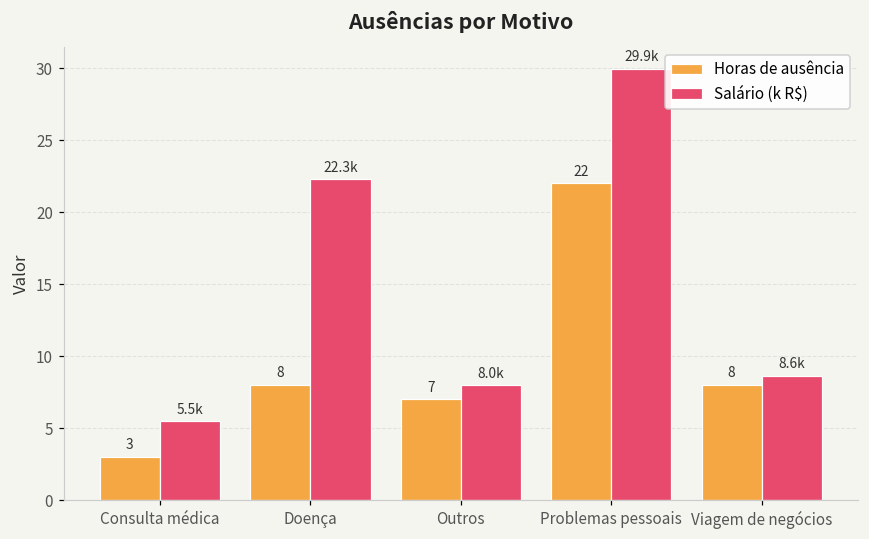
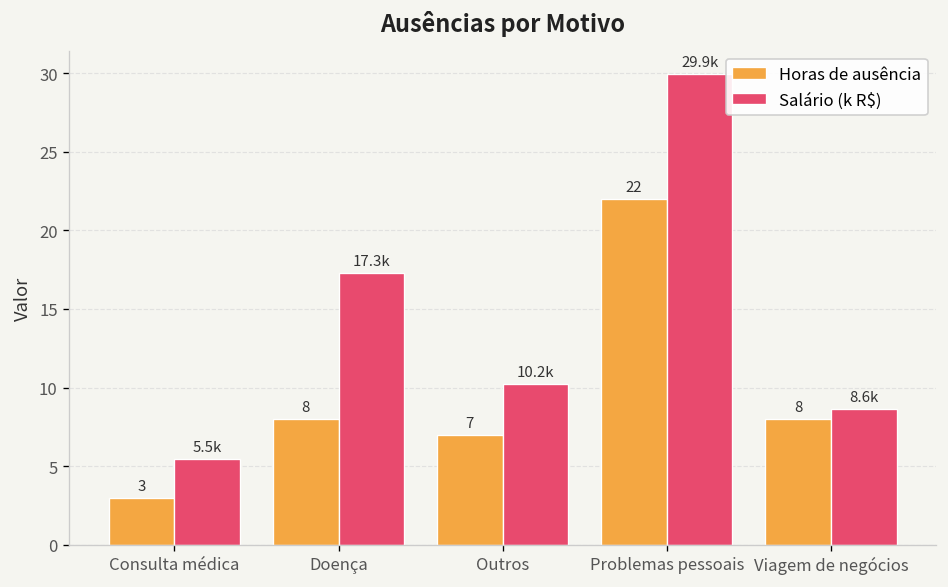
Salário (k R$), Doença: 22.3k -> 17.3k
Salário (k R$), Outros: 8.0k -> 10.2k
